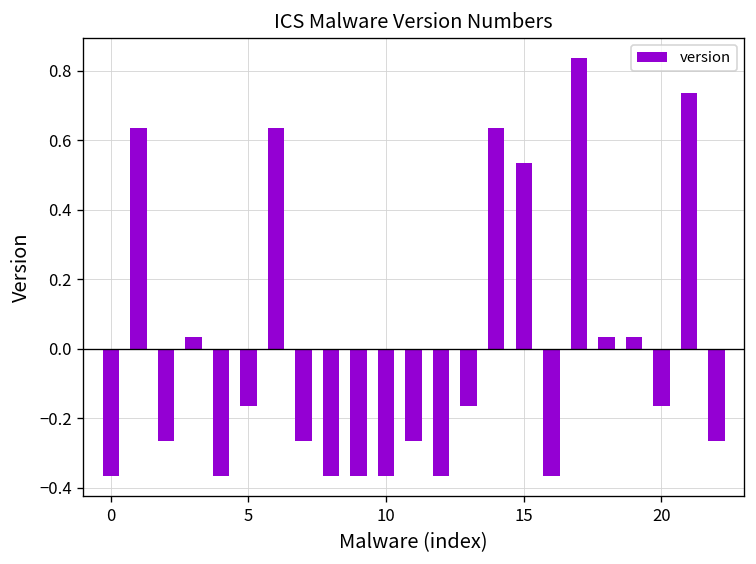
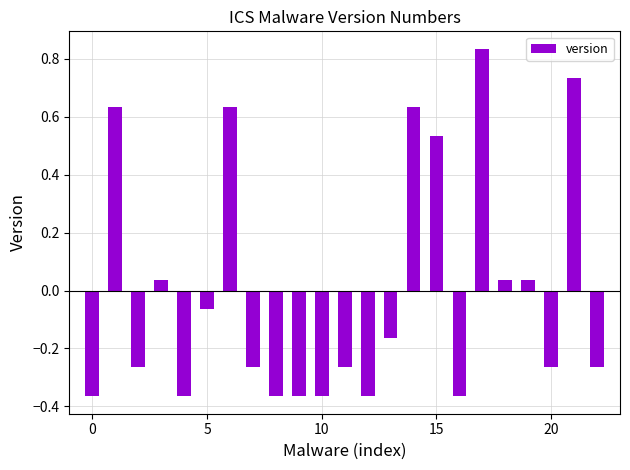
5: -0.17 -> -0.07
20: -0.17 -> -0.27
